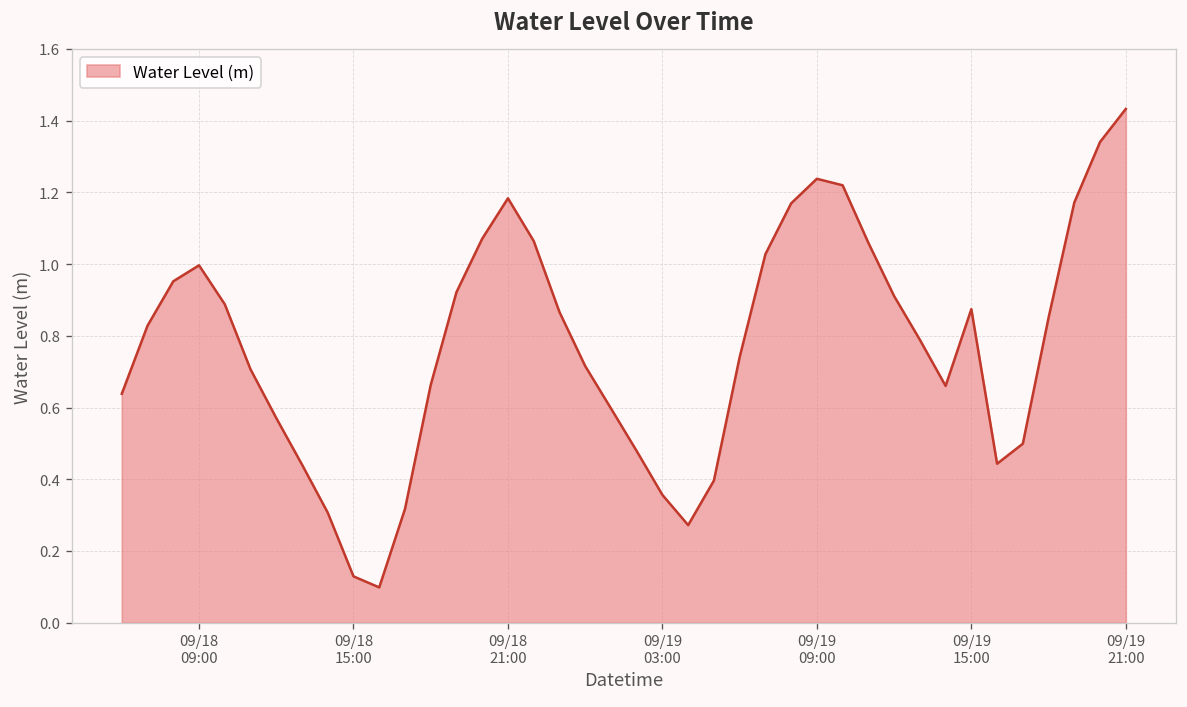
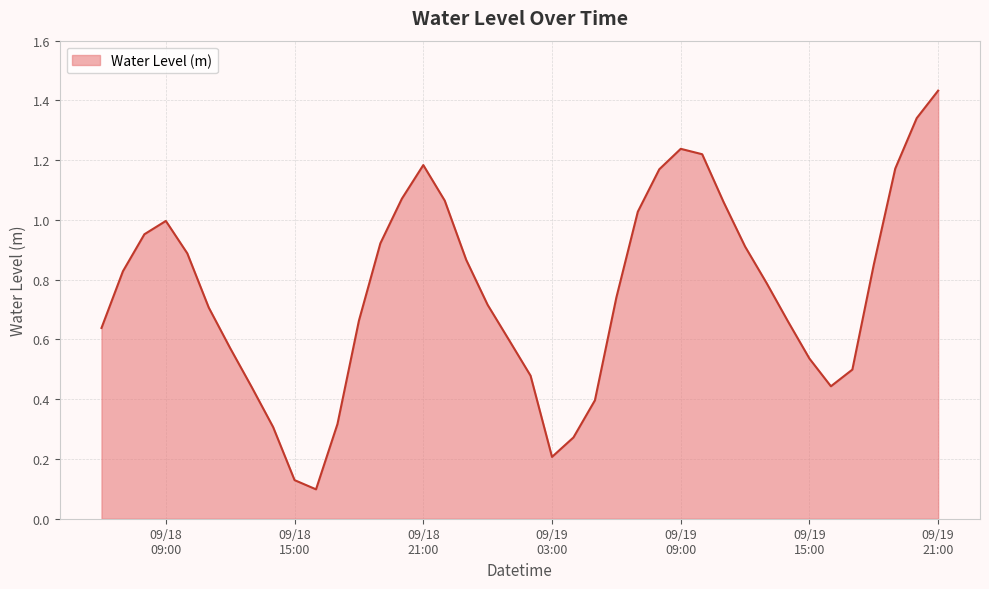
09/19 03:00: 0.36 -> 0.21
09/19 15:00: 0.87 -> 0.54
